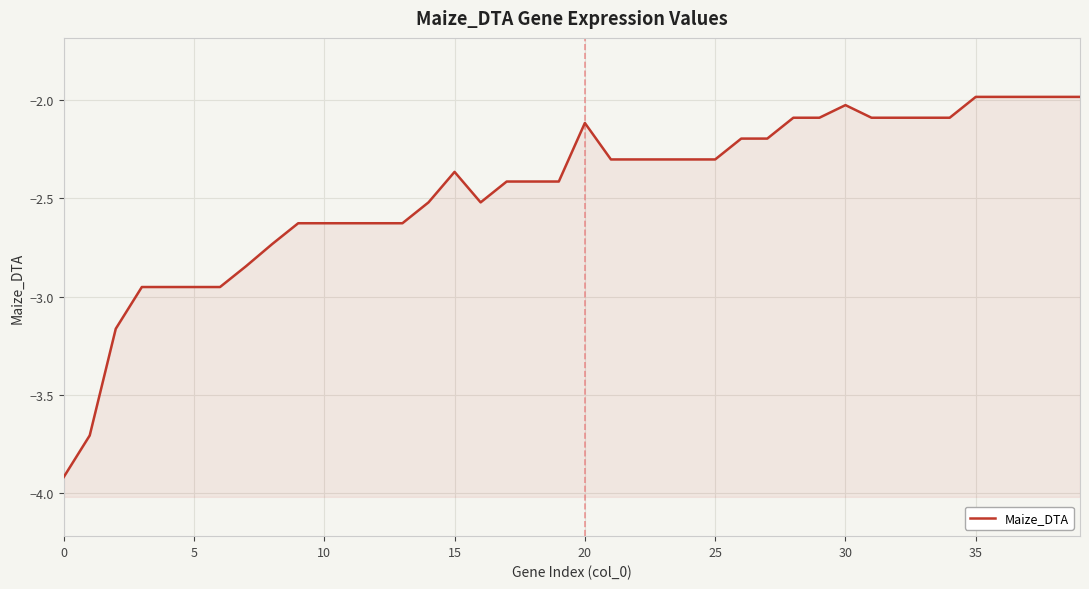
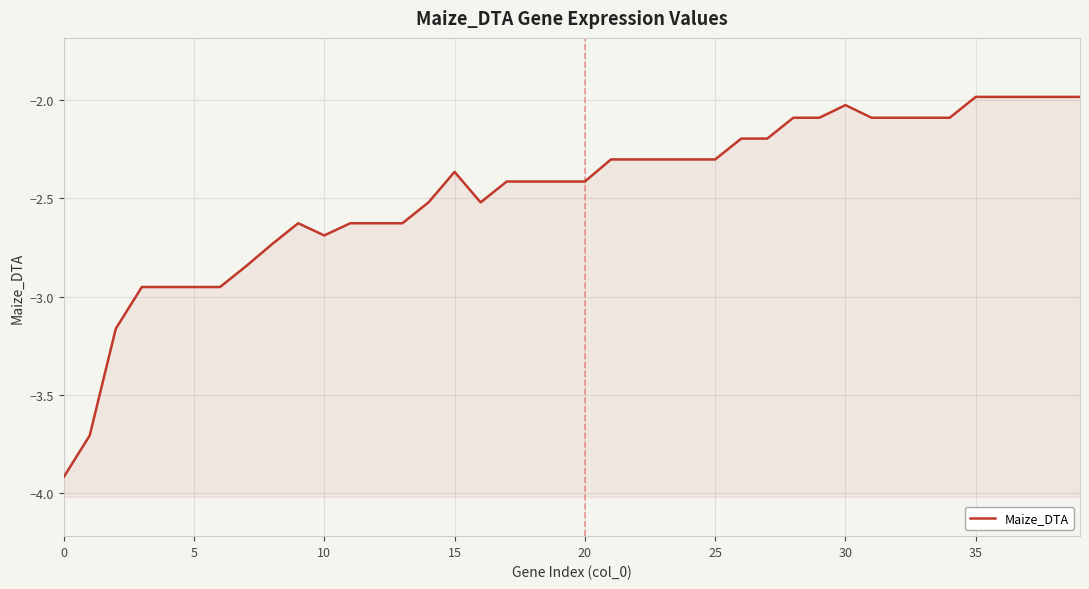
10: -2.63 -> -2.69
20: -2.12 -> -2.41
